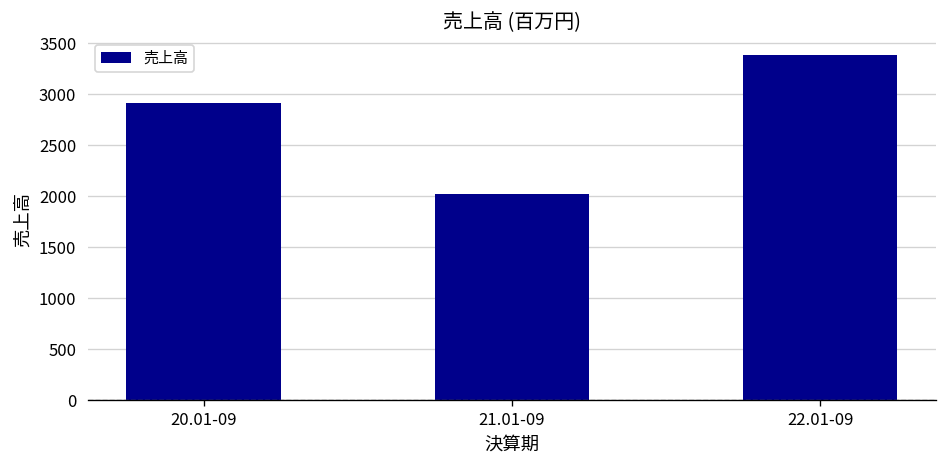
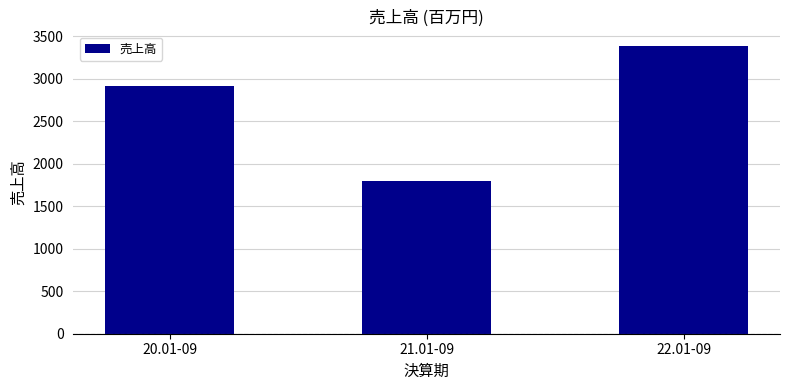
21.01-09: 2000 -> 1800
